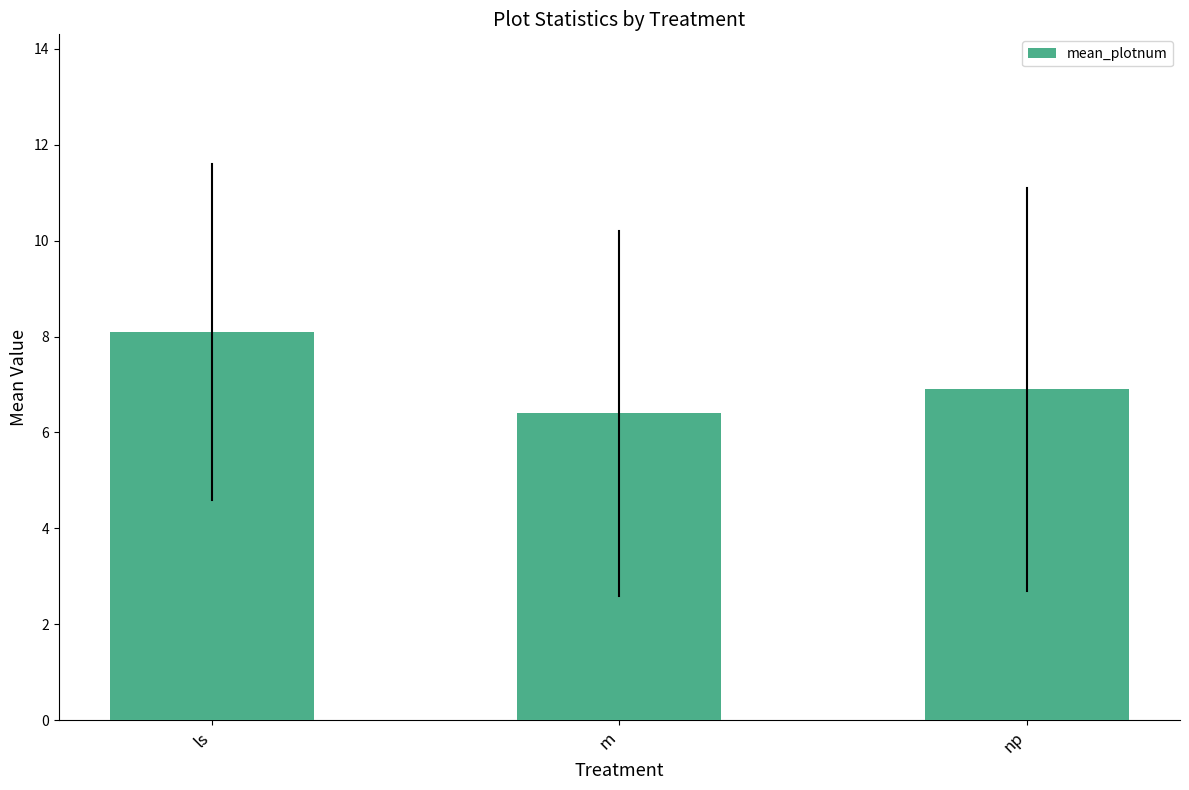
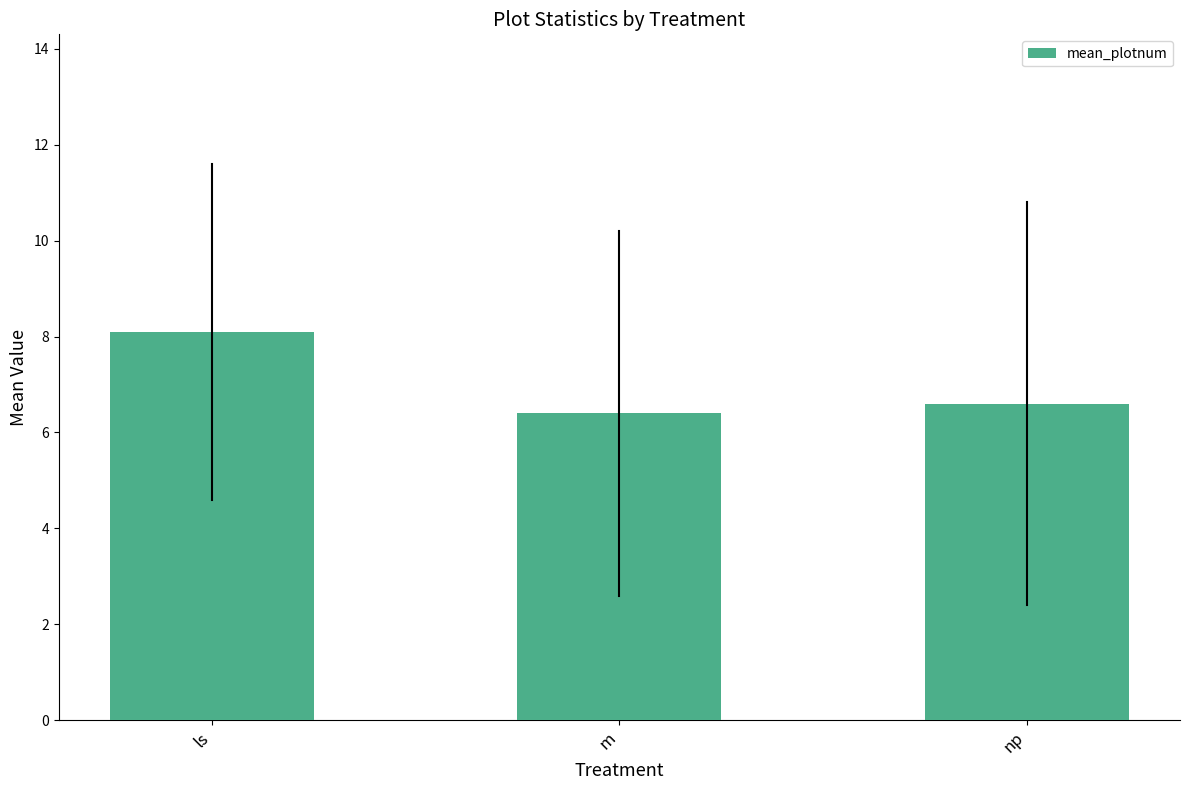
mean_plotnum, np: 6.9 -> 6.6
